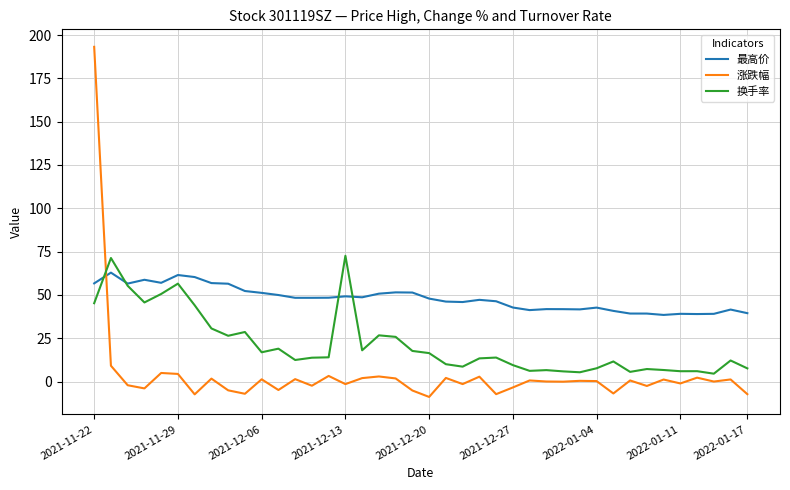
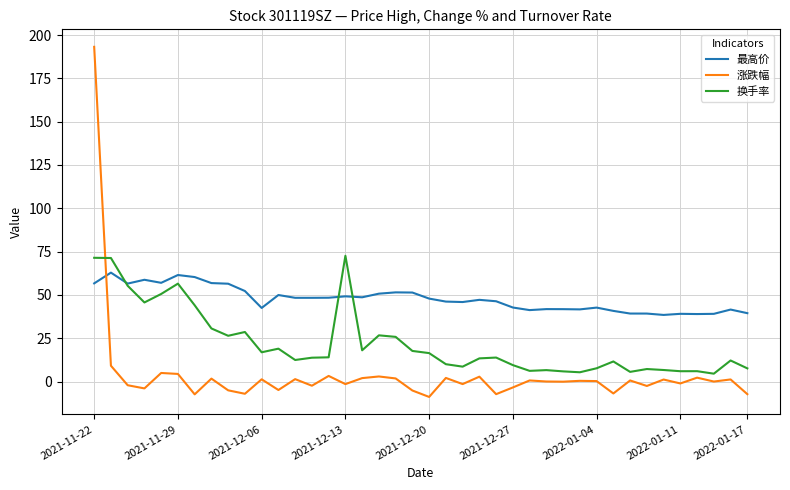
换手率, 2021-11-22: 45 -> 71
最高价, 2021-12-06: 51 -> 43
